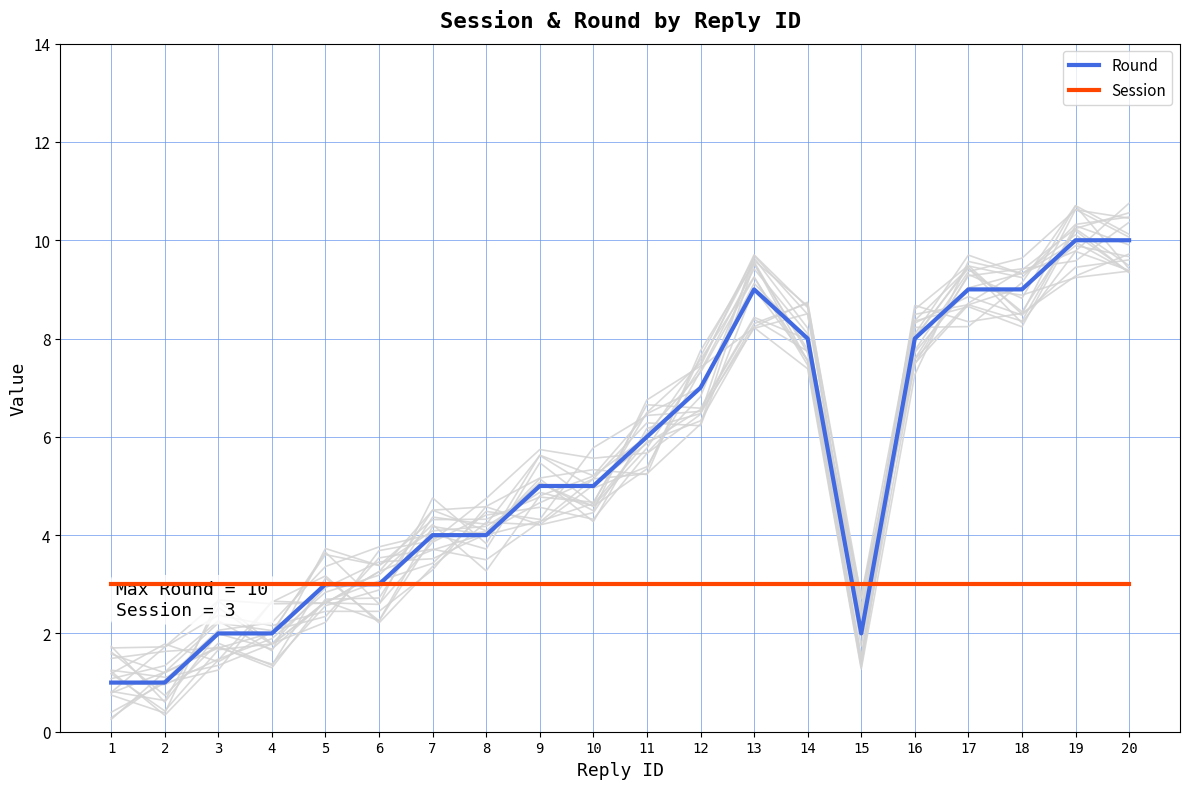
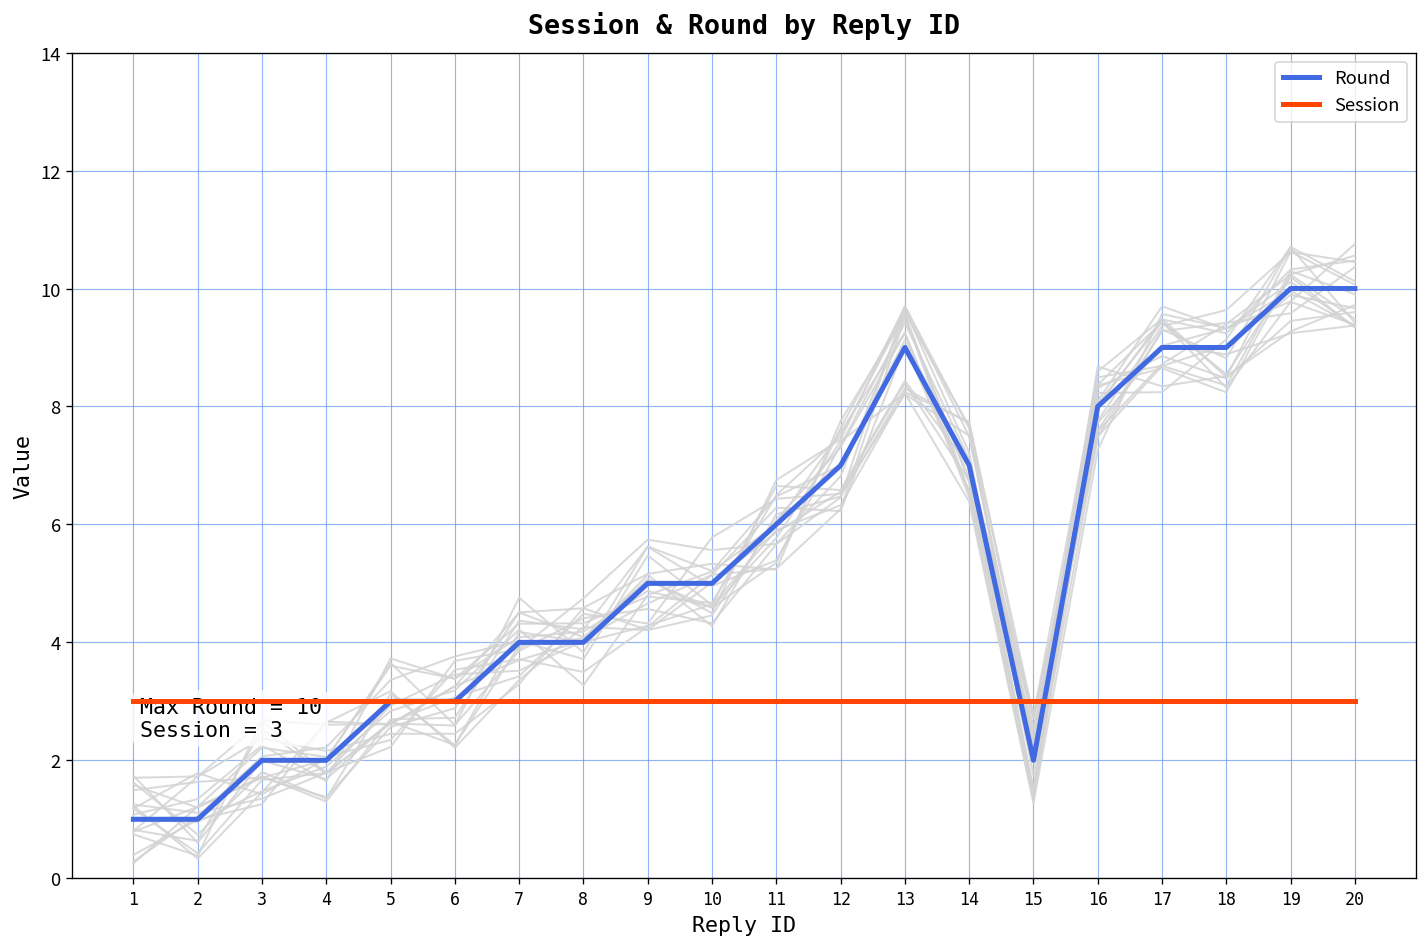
Round, 14: 8 -> 7
